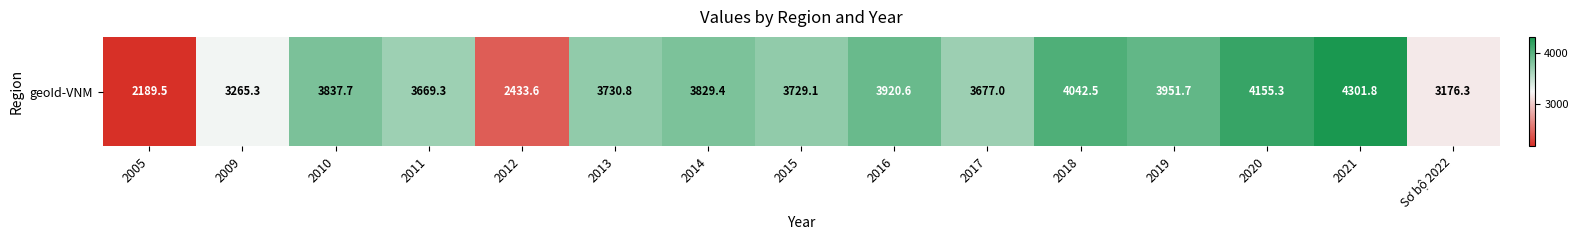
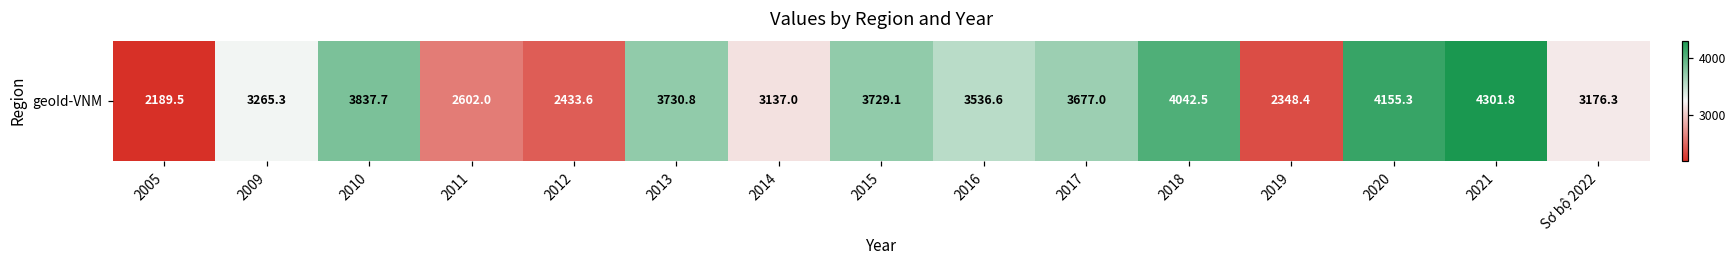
geoId-VNM, 2011: 3669.3 -> 2602.0
geoId-VNM, 2014: 3829.4 -> 3137.0
geoId-VNM, 2016: 3920.6 -> 3536.6
geoId-VNM, 2019: 3951.7 -> 2348.4
